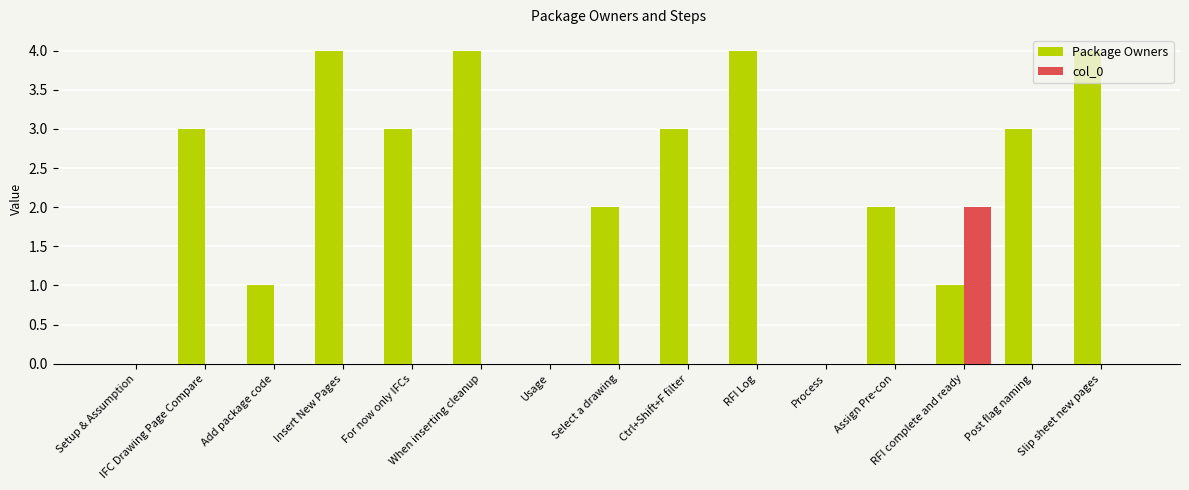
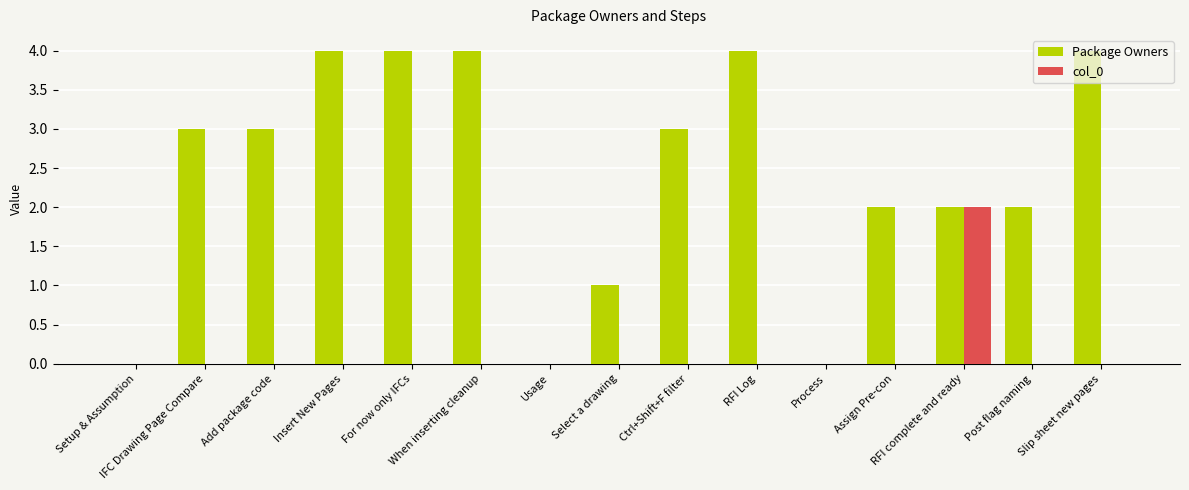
Package Owners, Add package code: 1 -> 3
Package Owners, For now only IFCs: 3 -> 4
Package Owners, Select a drawing: 2 -> 1
Package Owners, RFI complete and ready: 1 -> 2
Package Owners, Post flag naming: 3 -> 2
